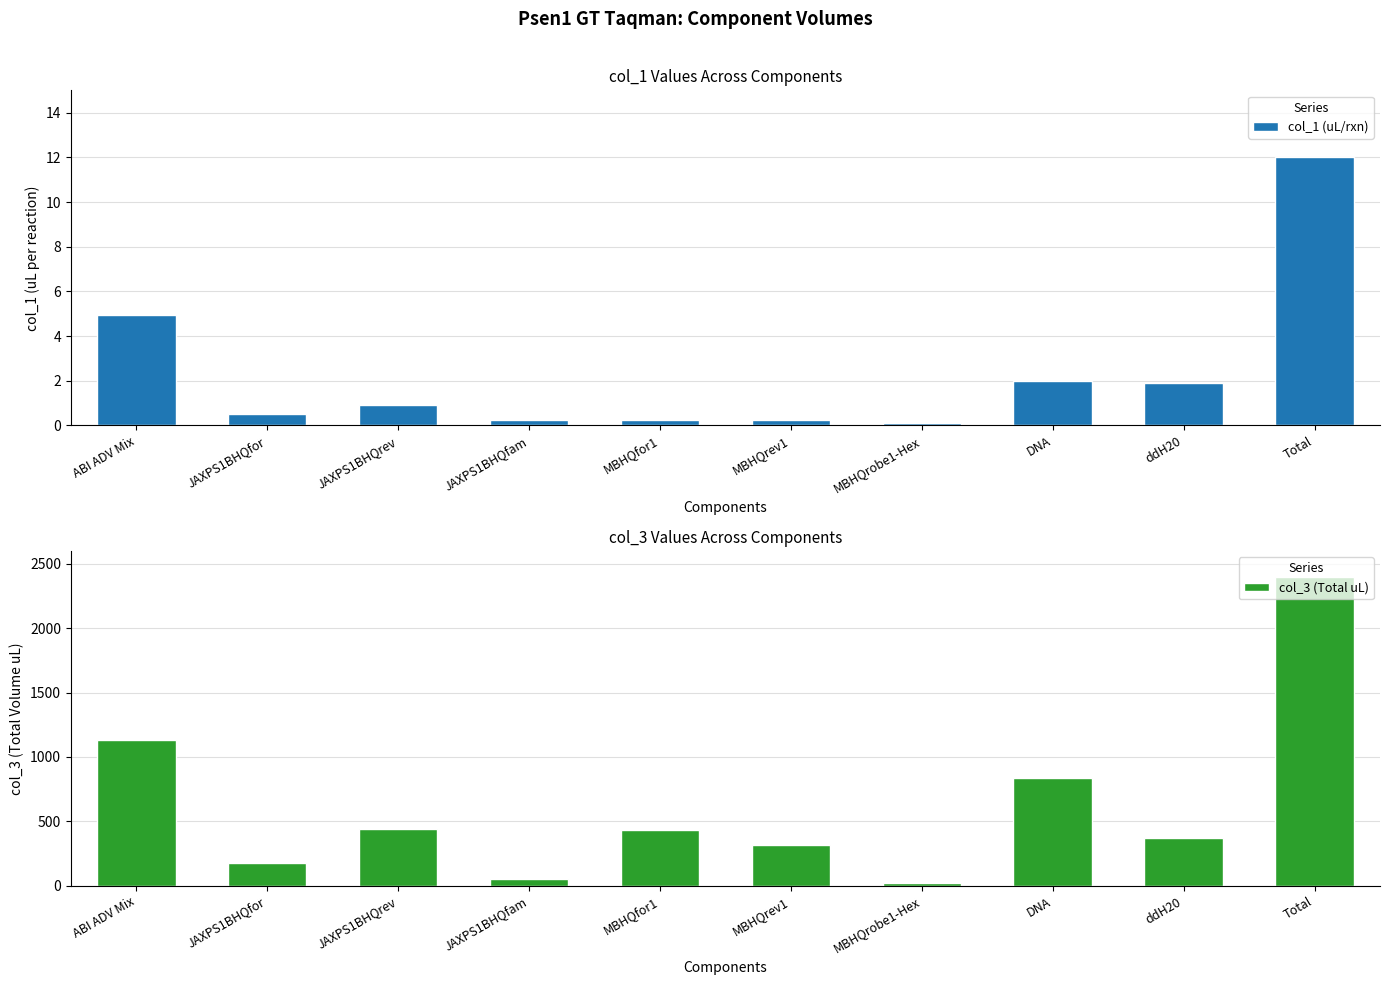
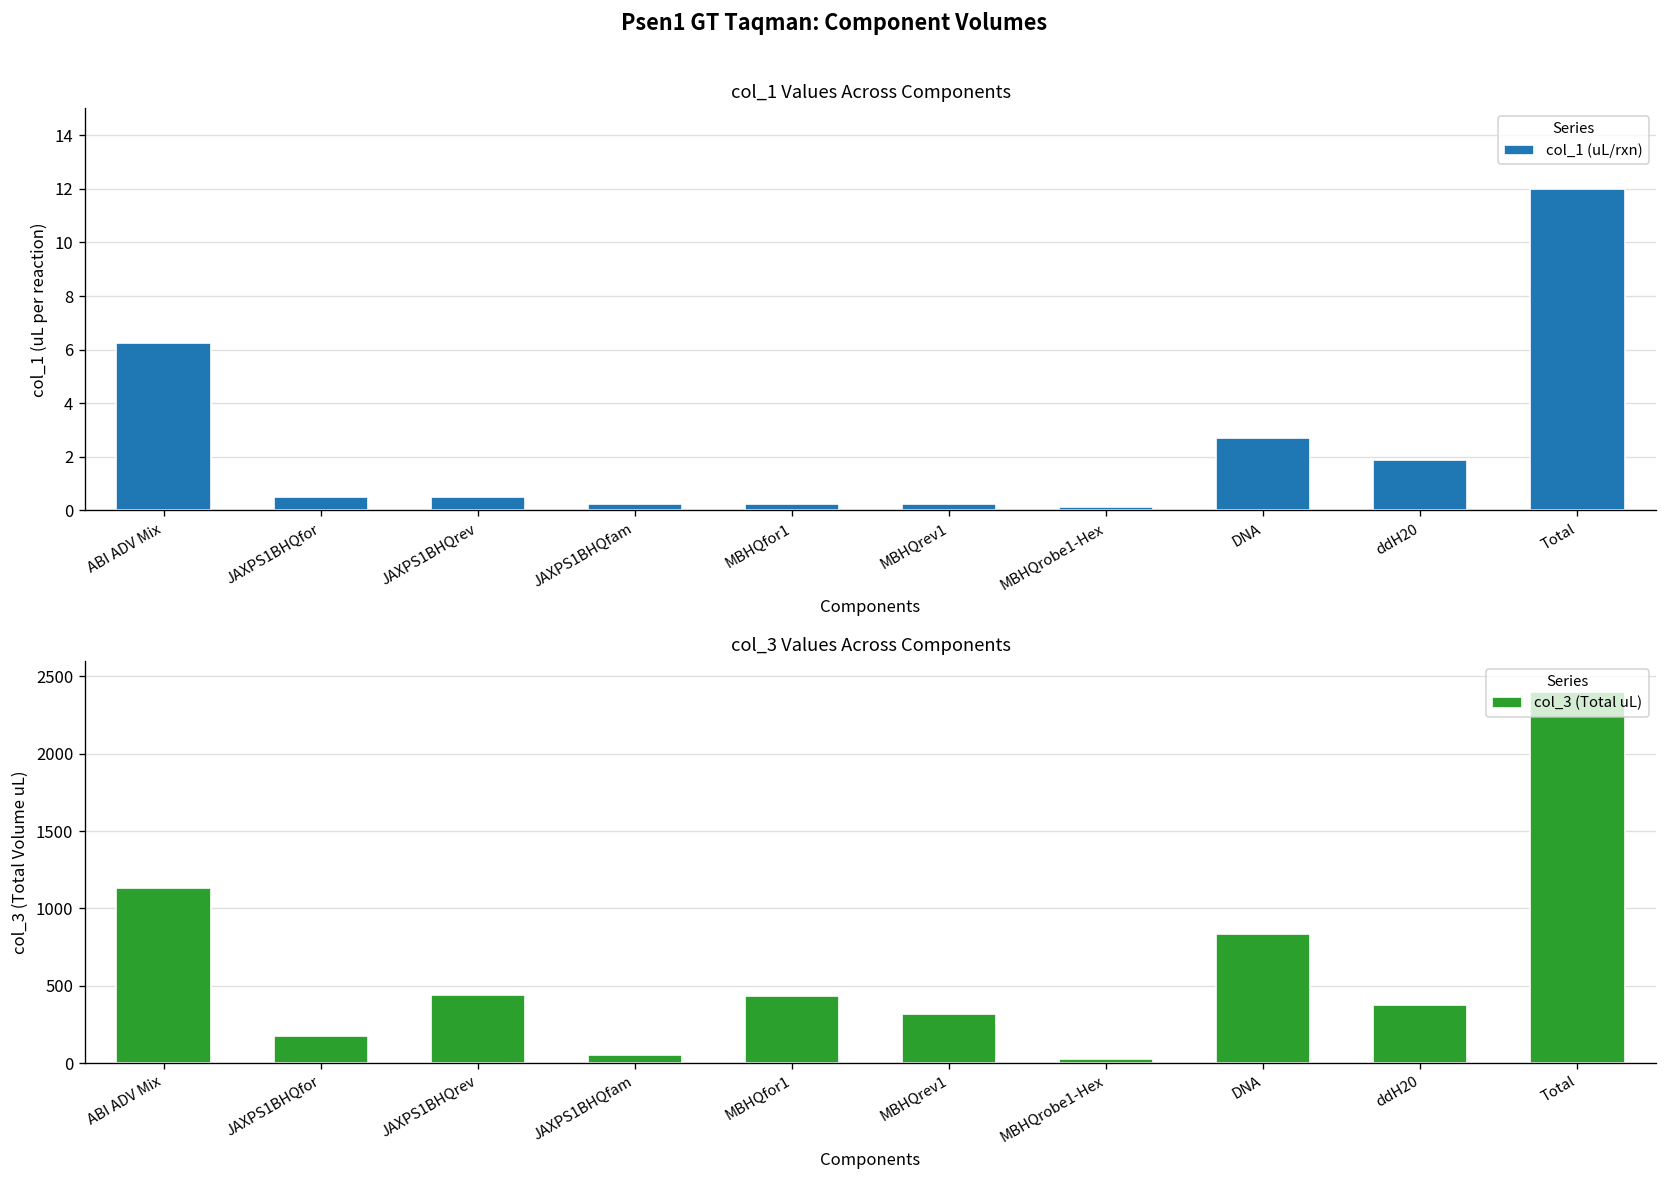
col_1 Values Across Components, ABI ADV Mix: 5.0 -> 6.3
col_1 Values Across Components, JAXPS1BHQrev: 0.9 -> 0.5
col_1 Values Across Components, DNA: 2.0 -> 2.7
